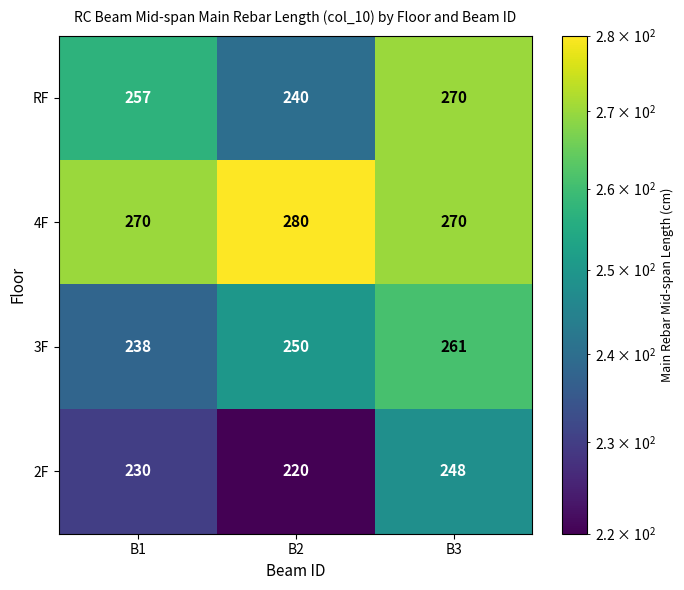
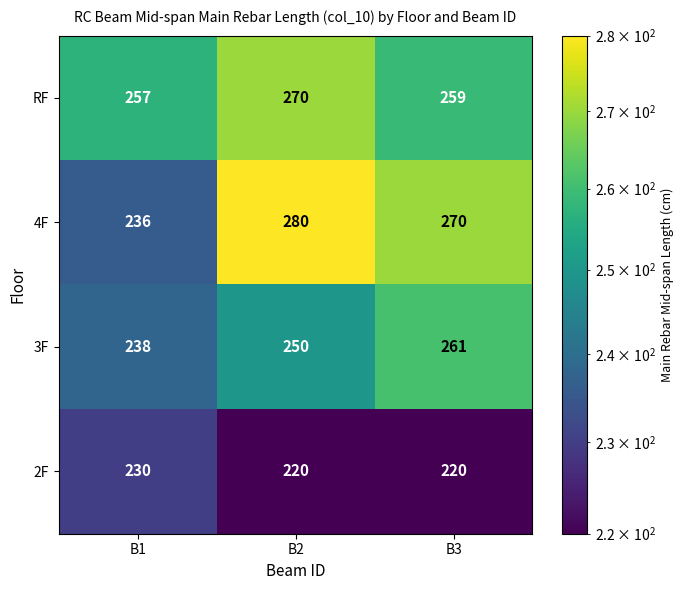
RF, B2: 240 -> 270
RF, B3: 270 -> 259
4F, B1: 270 -> 236
2F, B3: 248 -> 220
